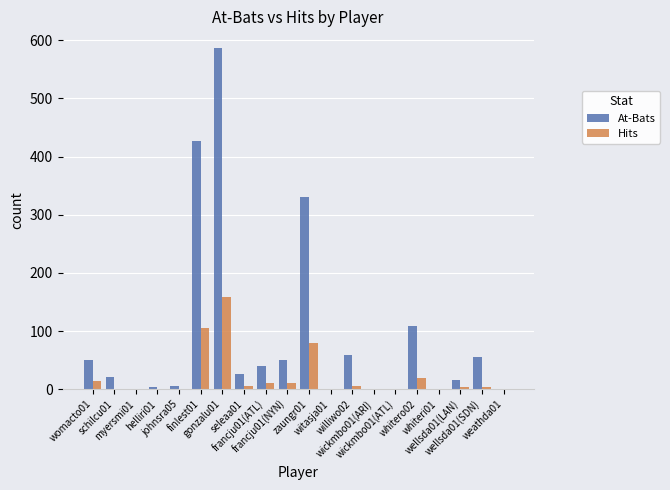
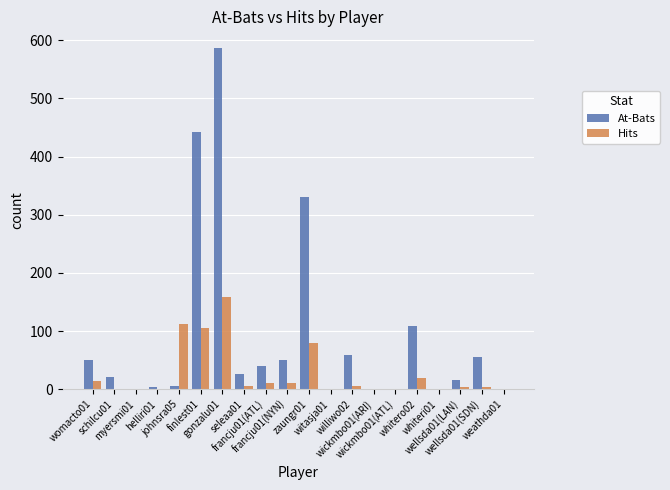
Hits, johnsra05: 0 -> 110
At-Bats, finlest01: 430 -> 440
